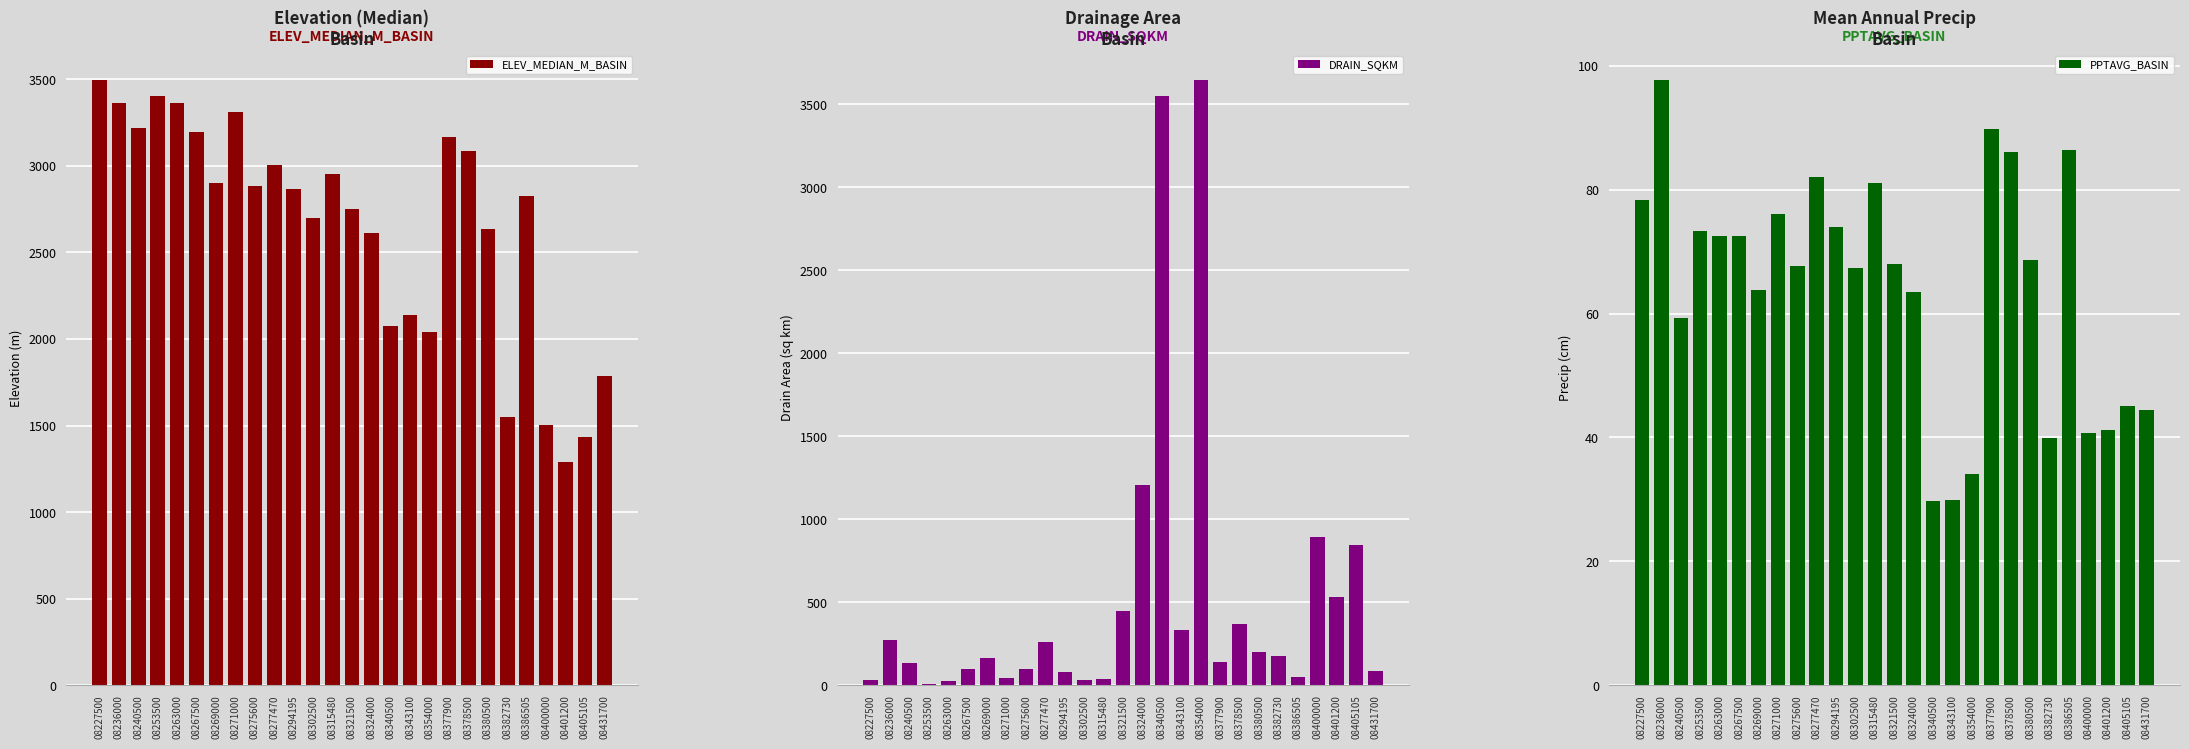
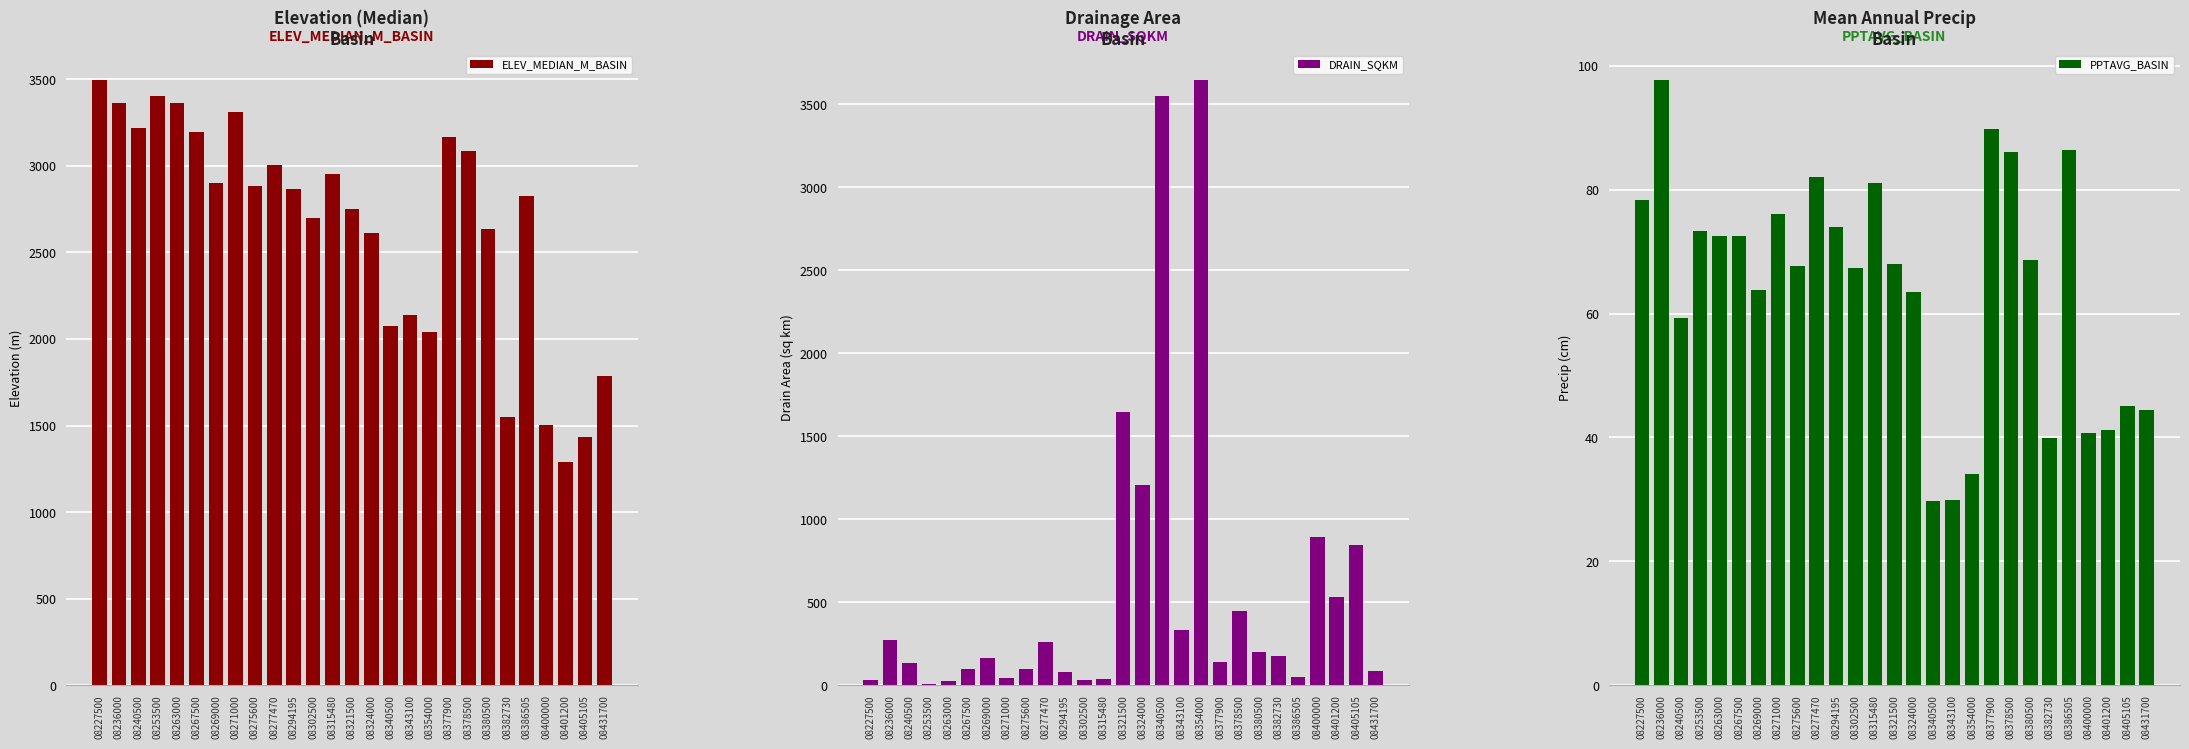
Drainage Area Basin, 08321500: 450 -> 1640
Drainage Area Basin, 08378500: 370 -> 450
